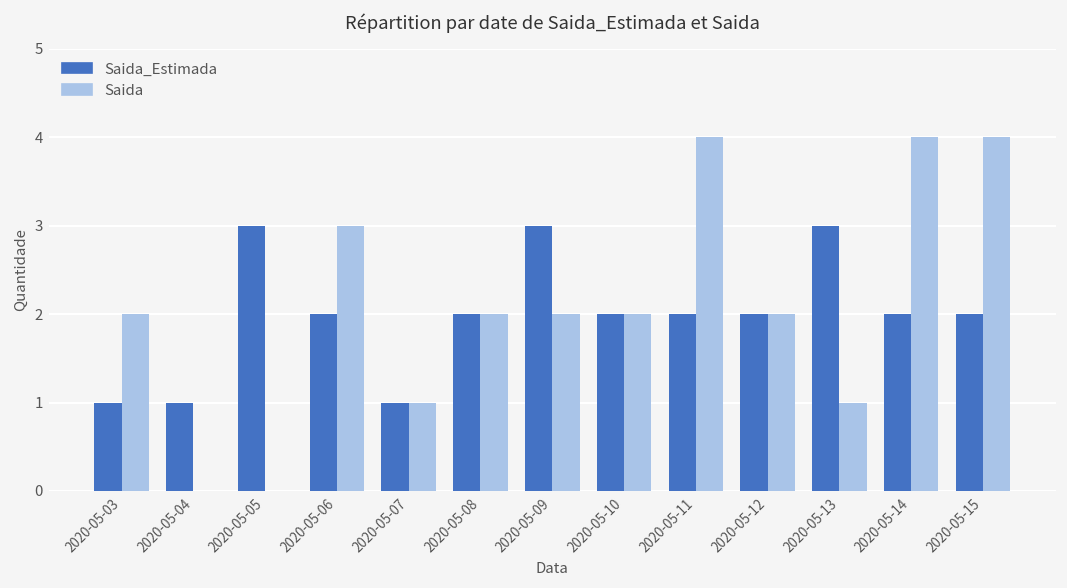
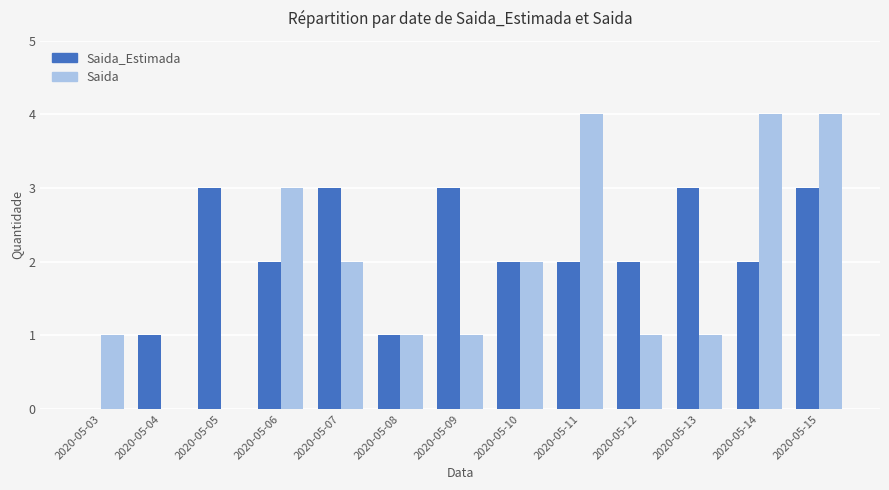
Saida_Estimada, 2020-05-03: 1 -> 0
Saida, 2020-05-03: 2 -> 1
Saida_Estimada, 2020-05-07: 1 -> 3
Saida, 2020-05-07: 1 -> 2
Saida_Estimada, 2020-05-08: 2 -> 1
Saida, 2020-05-08: 2 -> 1
Saida, 2020-05-09: 2 -> 1
Saida, 2020-05-12: 2 -> 1
Saida_Estimada, 2020-05-15: 2 -> 3
